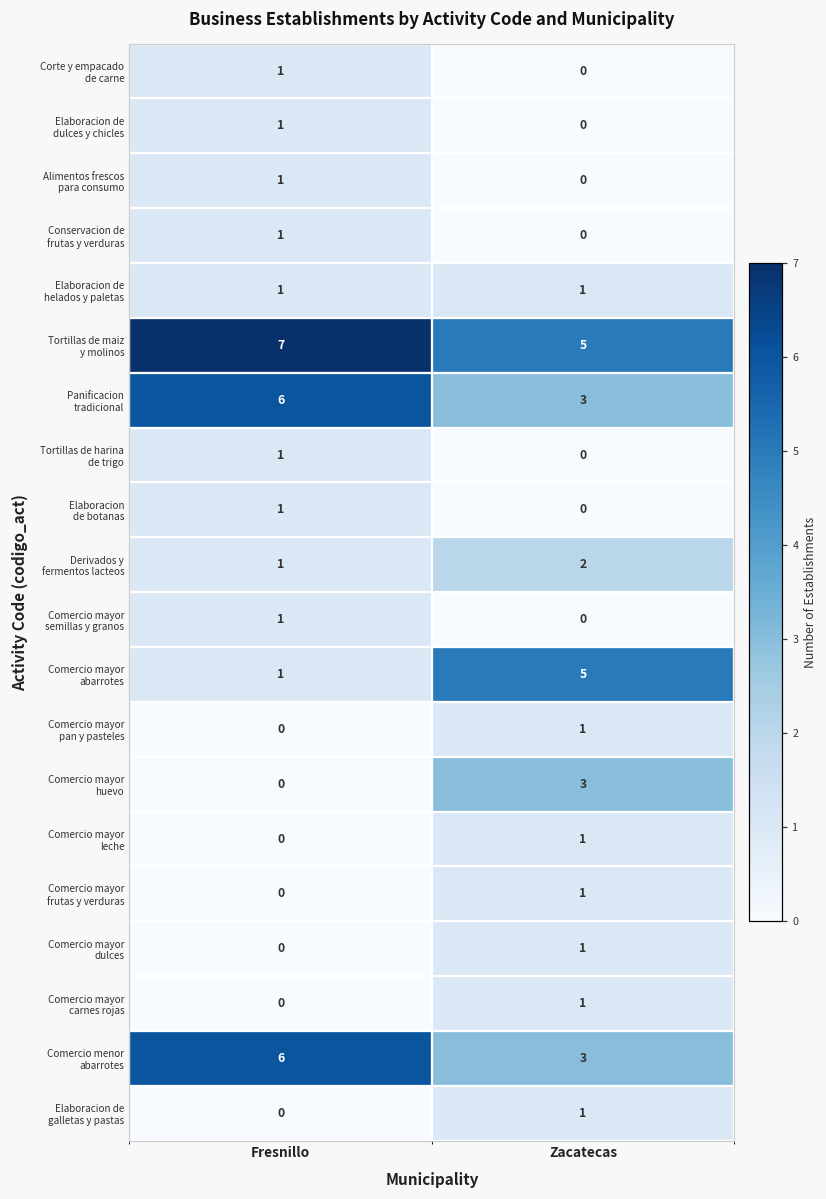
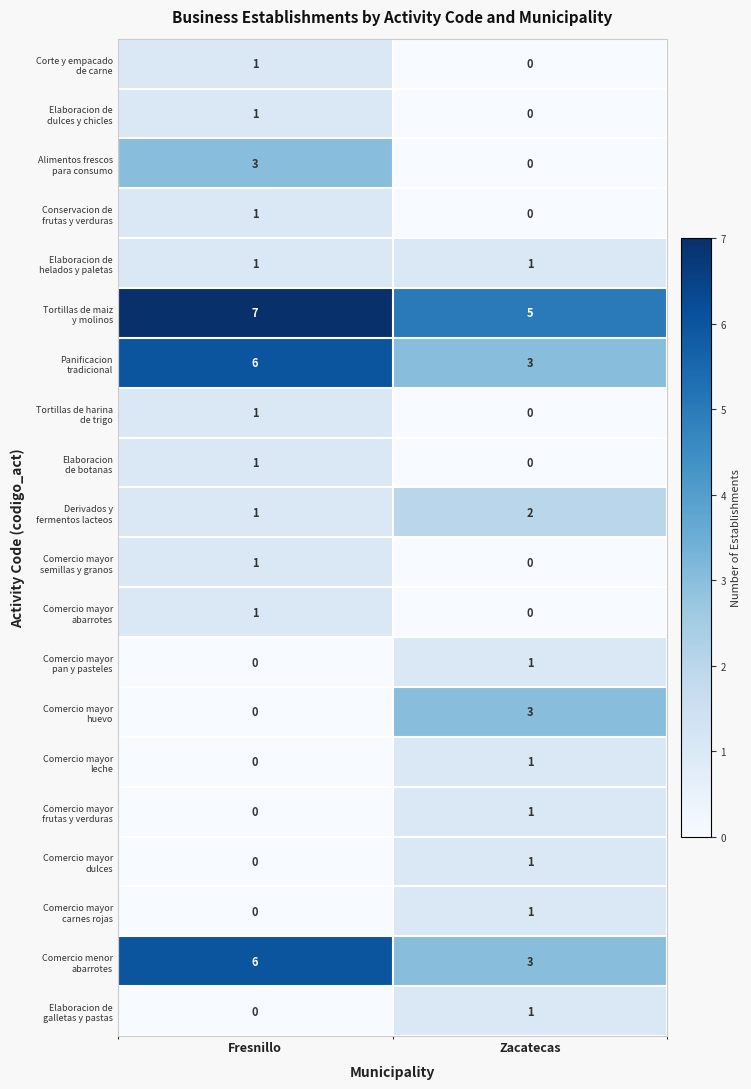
Alimentos frescos para consumo, Fresnillo: 1 -> 3
Comercio mayor abarrotes, Zacatecas: 5 -> 0
